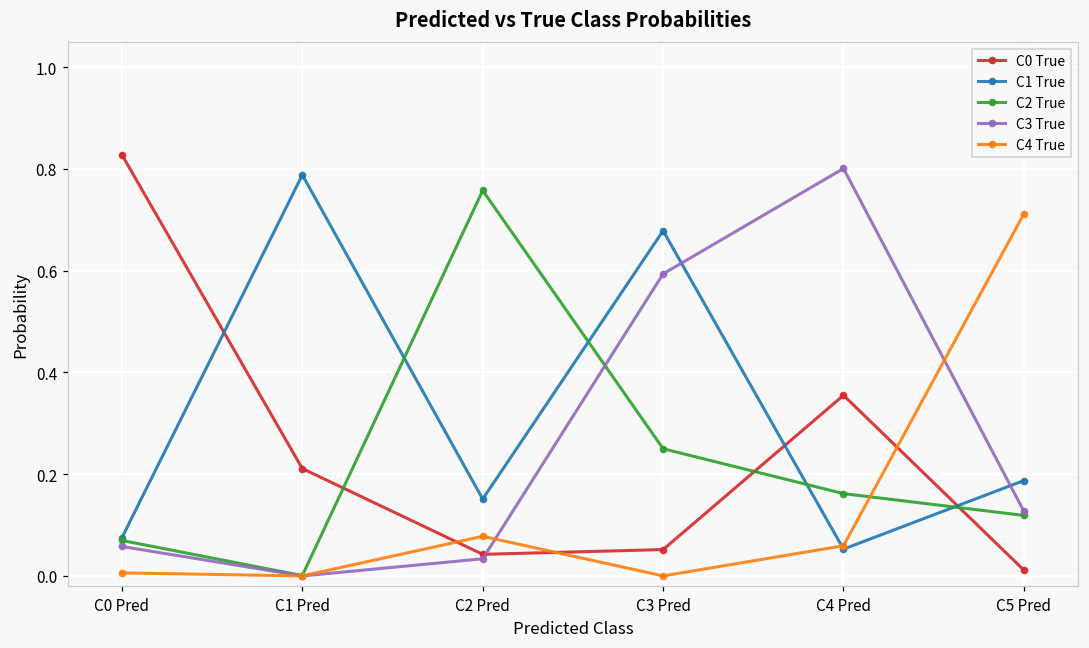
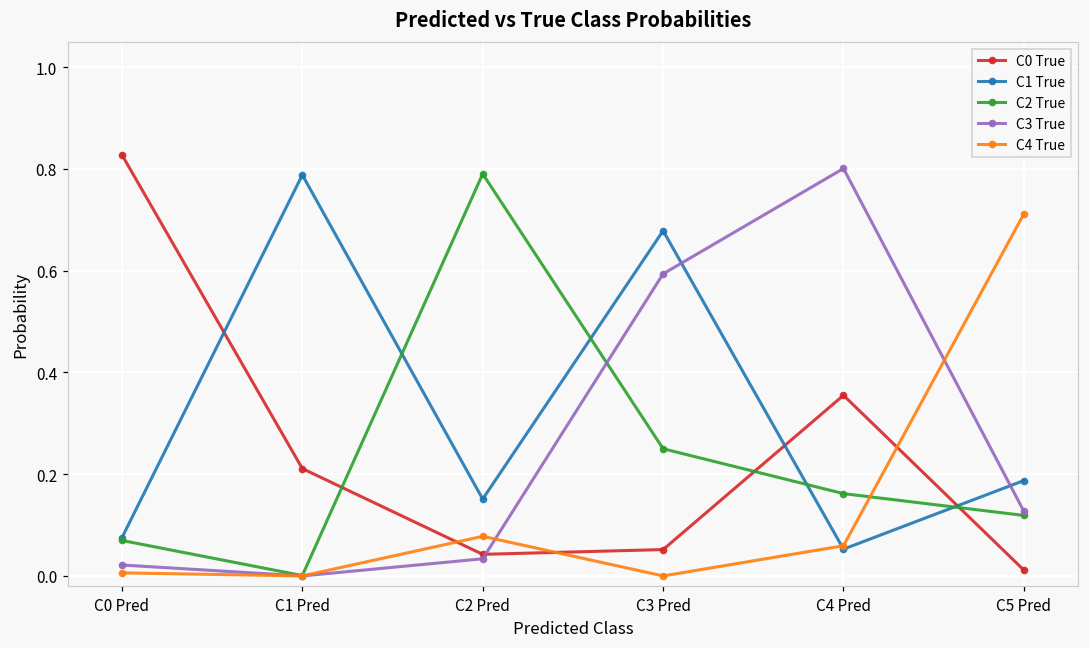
C3 True, C0 Pred: 0.06 -> 0.02
C2 True, C2 Pred: 0.76 -> 0.79
